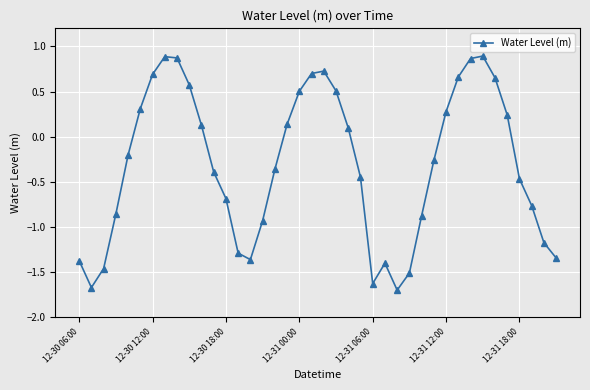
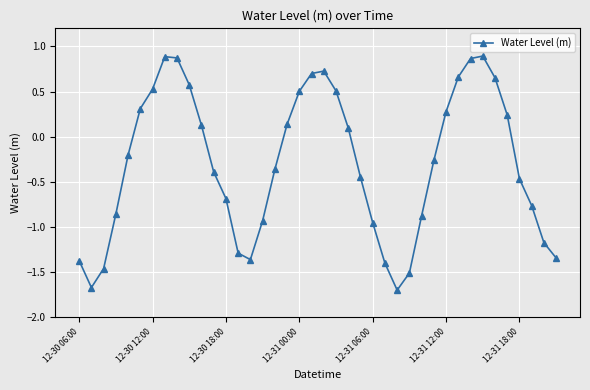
12-30 12:00: 0.7 -> 0.5
12-31 06:00: -1.6 -> -1.0
